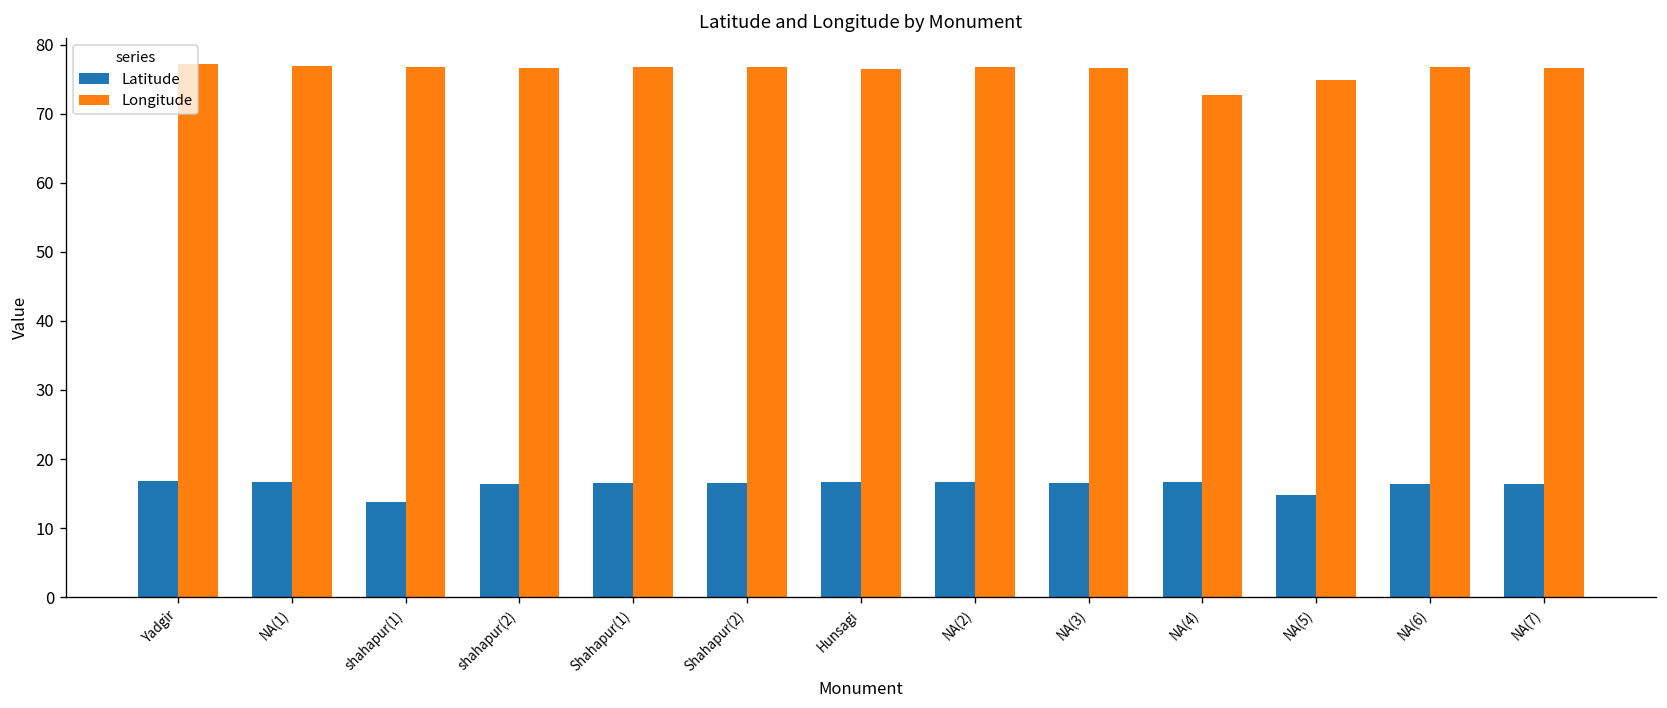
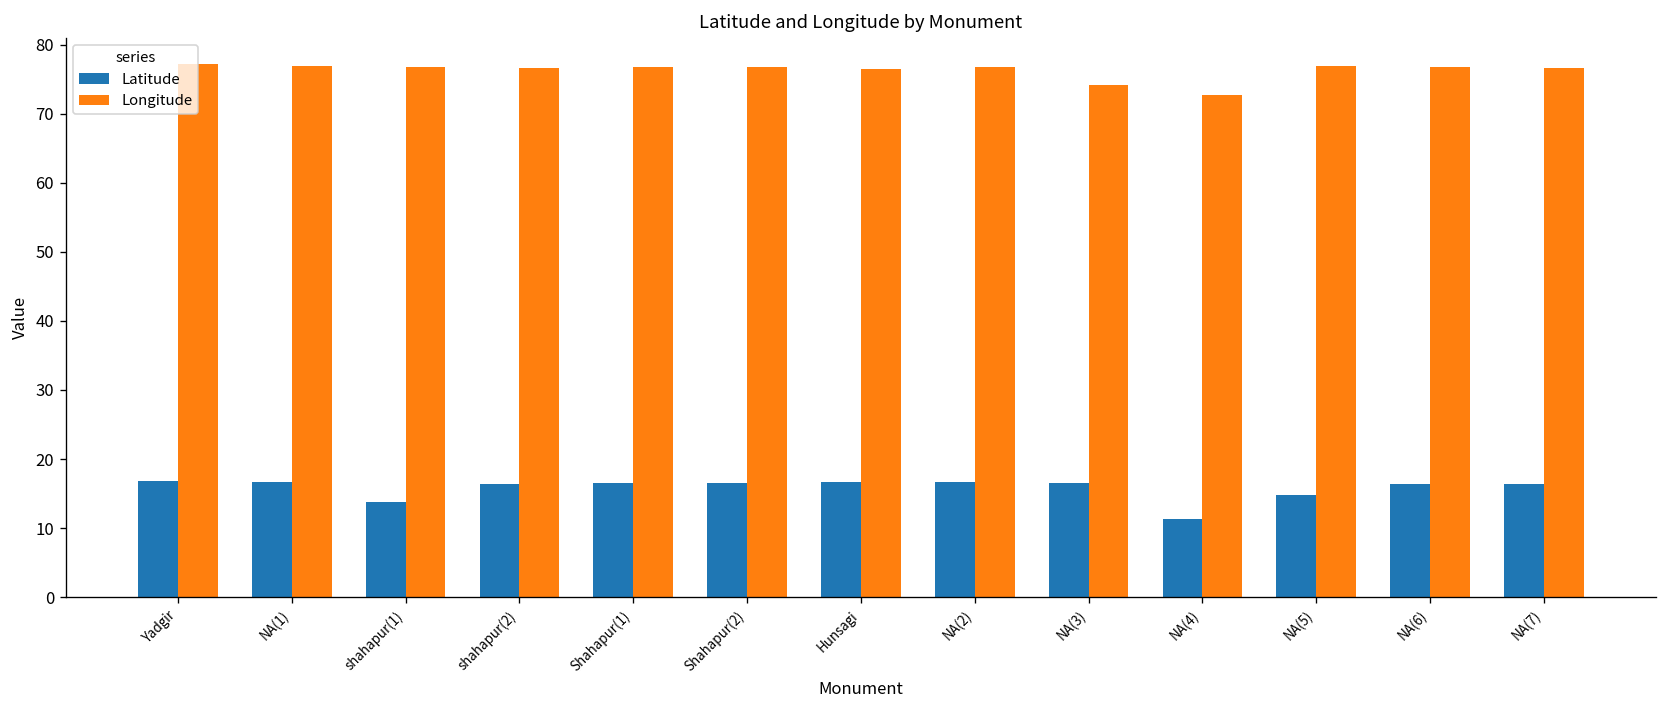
Longitude, NA(3): 77 -> 74
Latitude, NA(4): 17 -> 11
Longitude, NA(5): 75 -> 77
